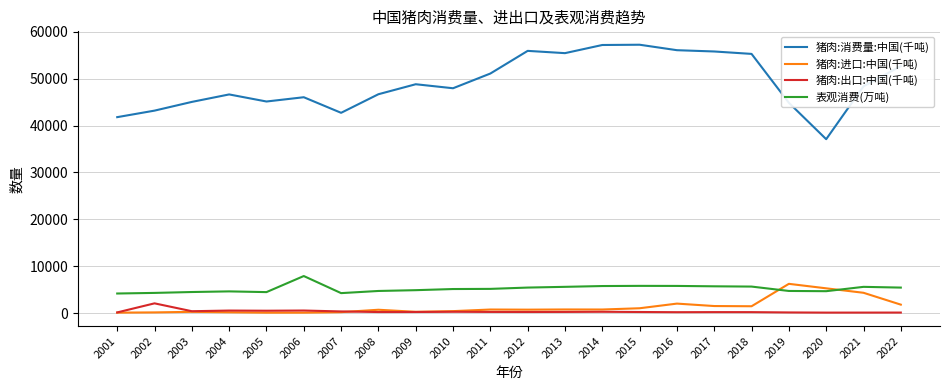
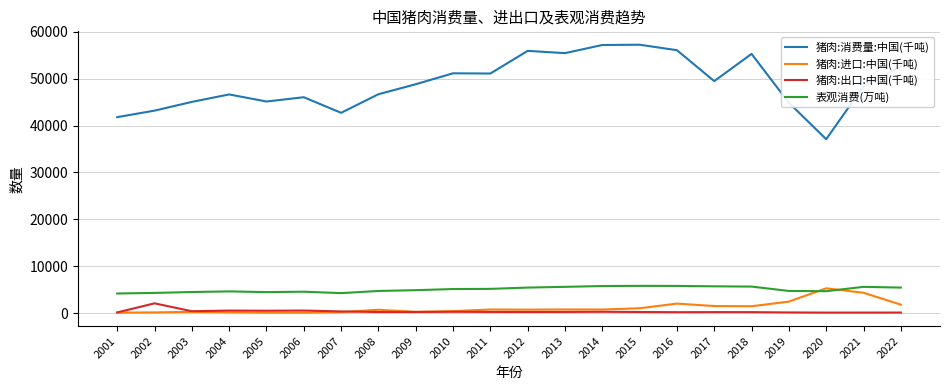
表观消费(万吨), 2006: 8000 -> 5000
猪肉:消费量:中国(千吨), 2010: 48000 -> 51000
猪肉:消费量:中国(千吨), 2017: 56000 -> 49000
猪肉:进口:中国(千吨), 2019: 6000 -> 2000
